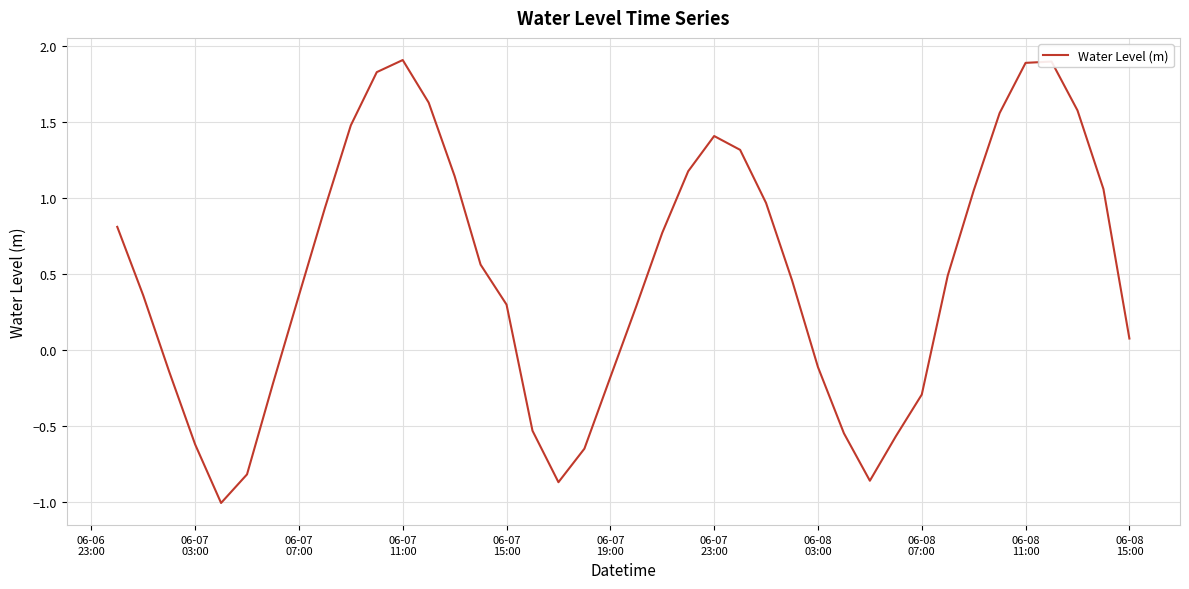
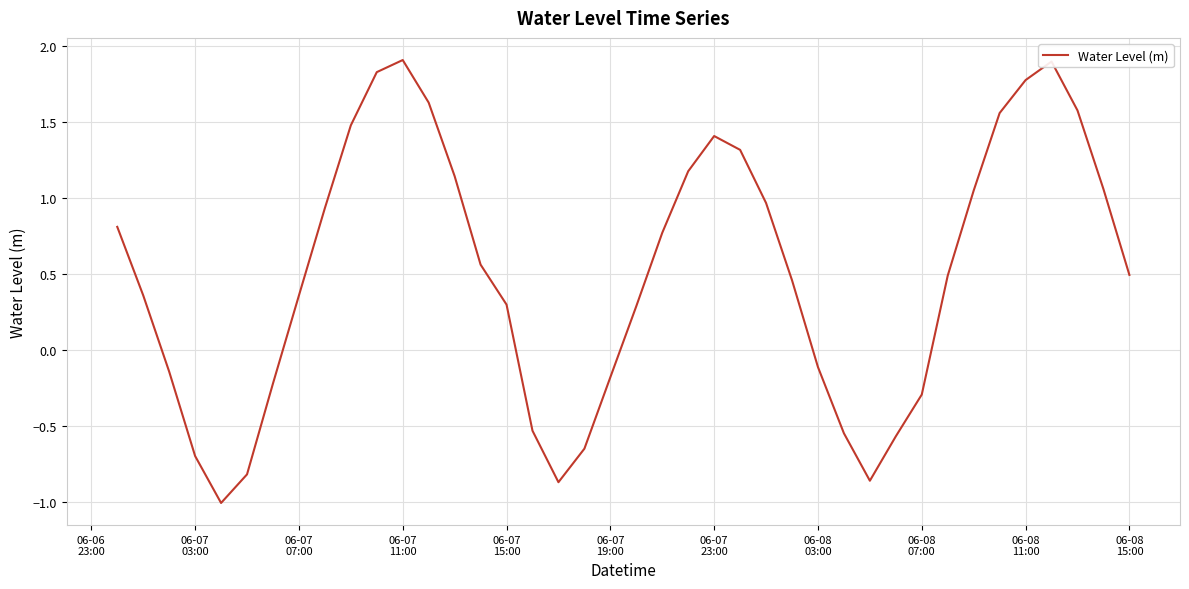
06-07 03:00: -0.62 -> -0.70
06-08 11:00: 1.89 -> 1.77
06-08 15:00: 0.08 -> 0.49
